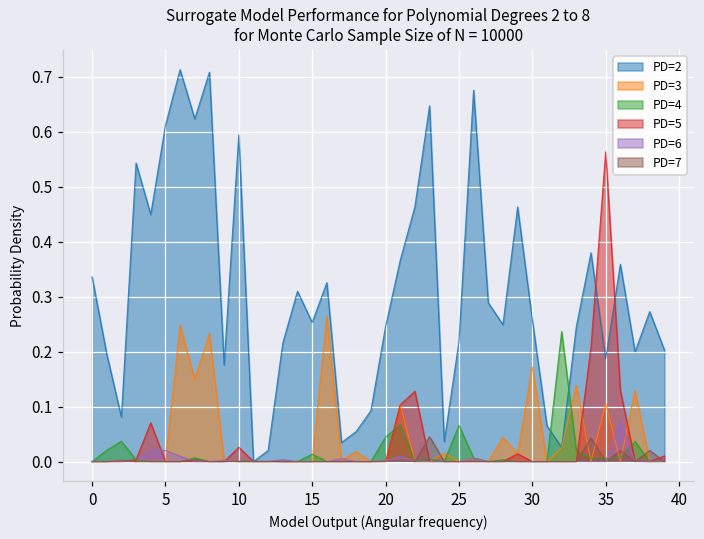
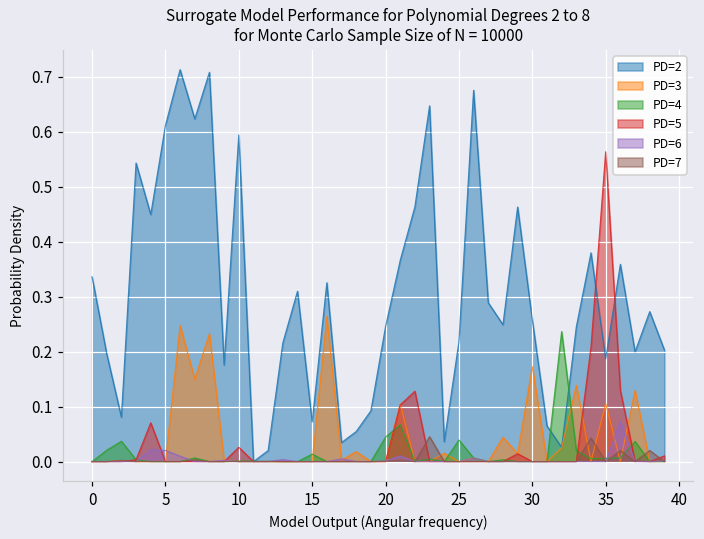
PD=2, 15: 0.25 -> 0.07
PD=4, 25: 0.07 -> 0.04
